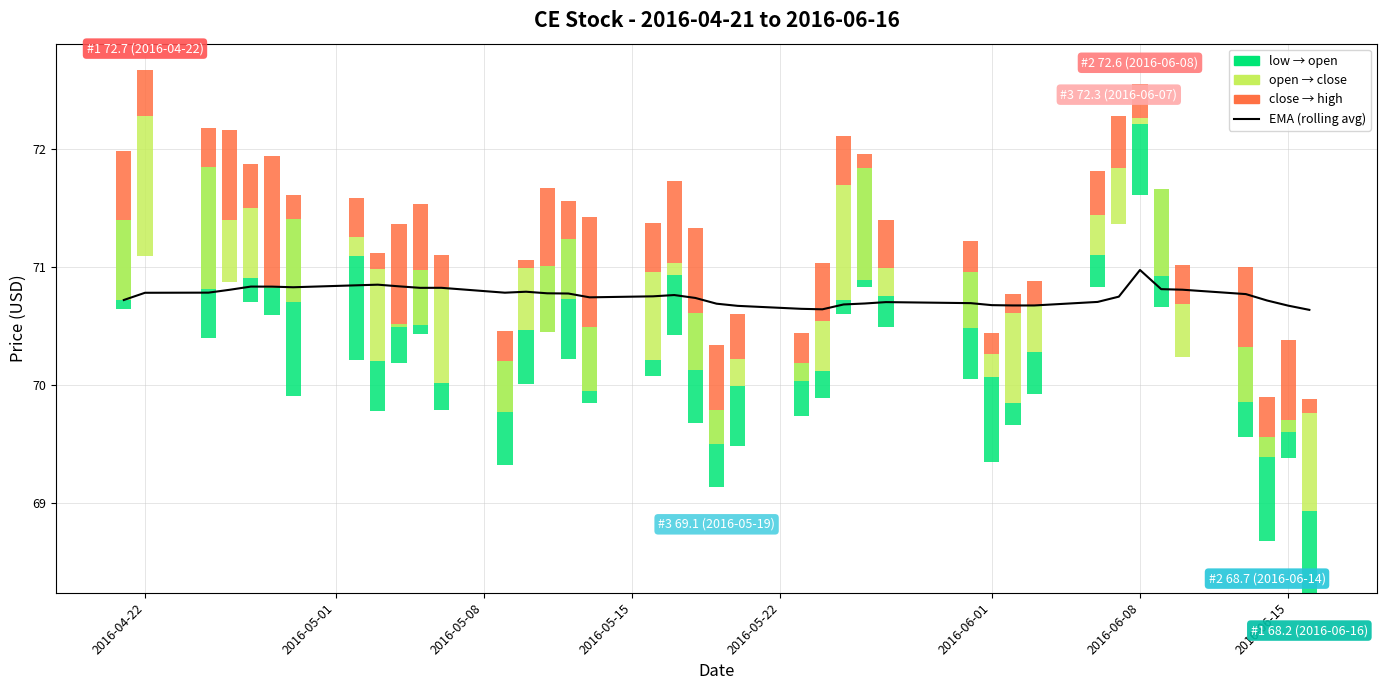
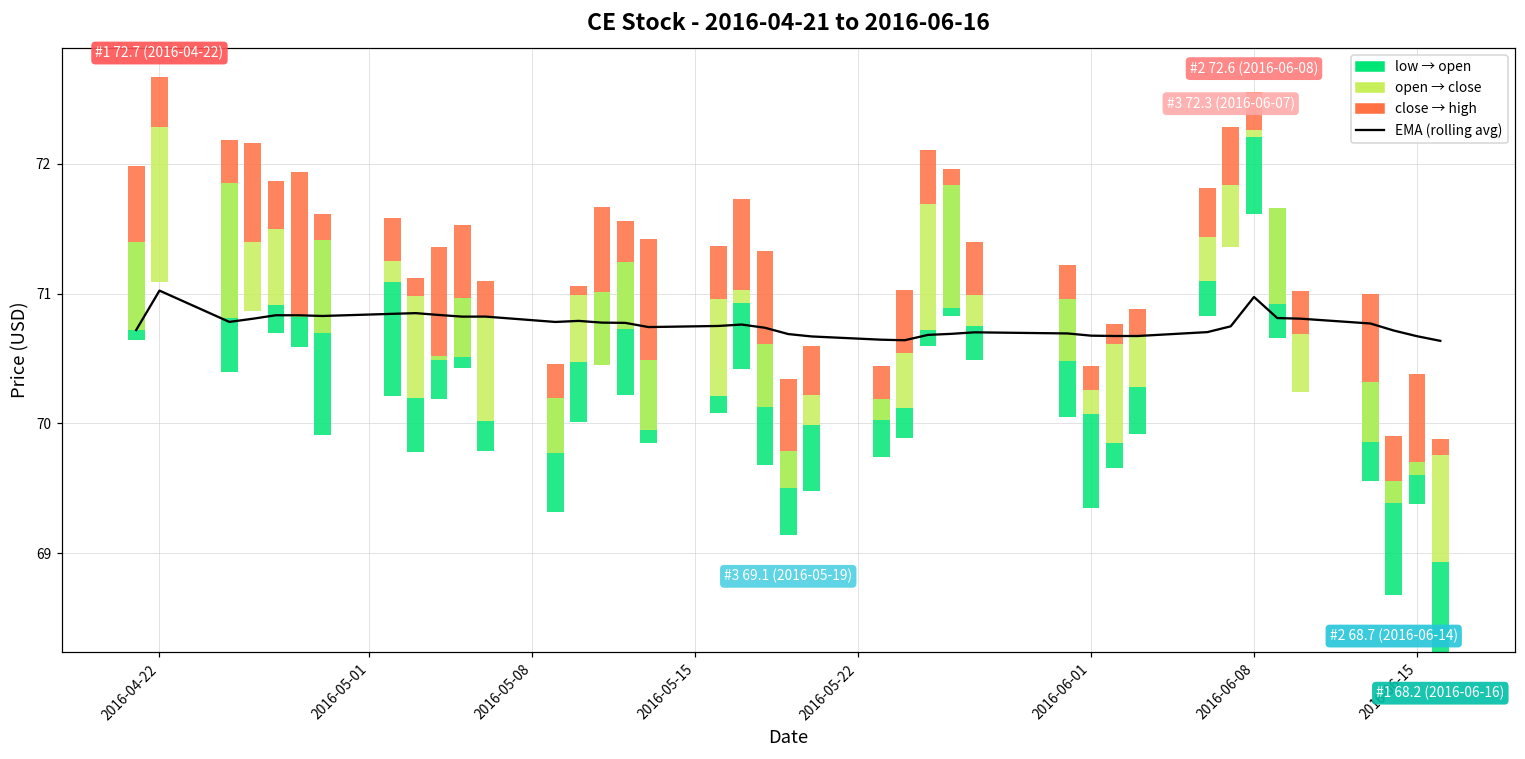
EMA (rolling avg), 2016-04-22: 70.78 -> 71.02
